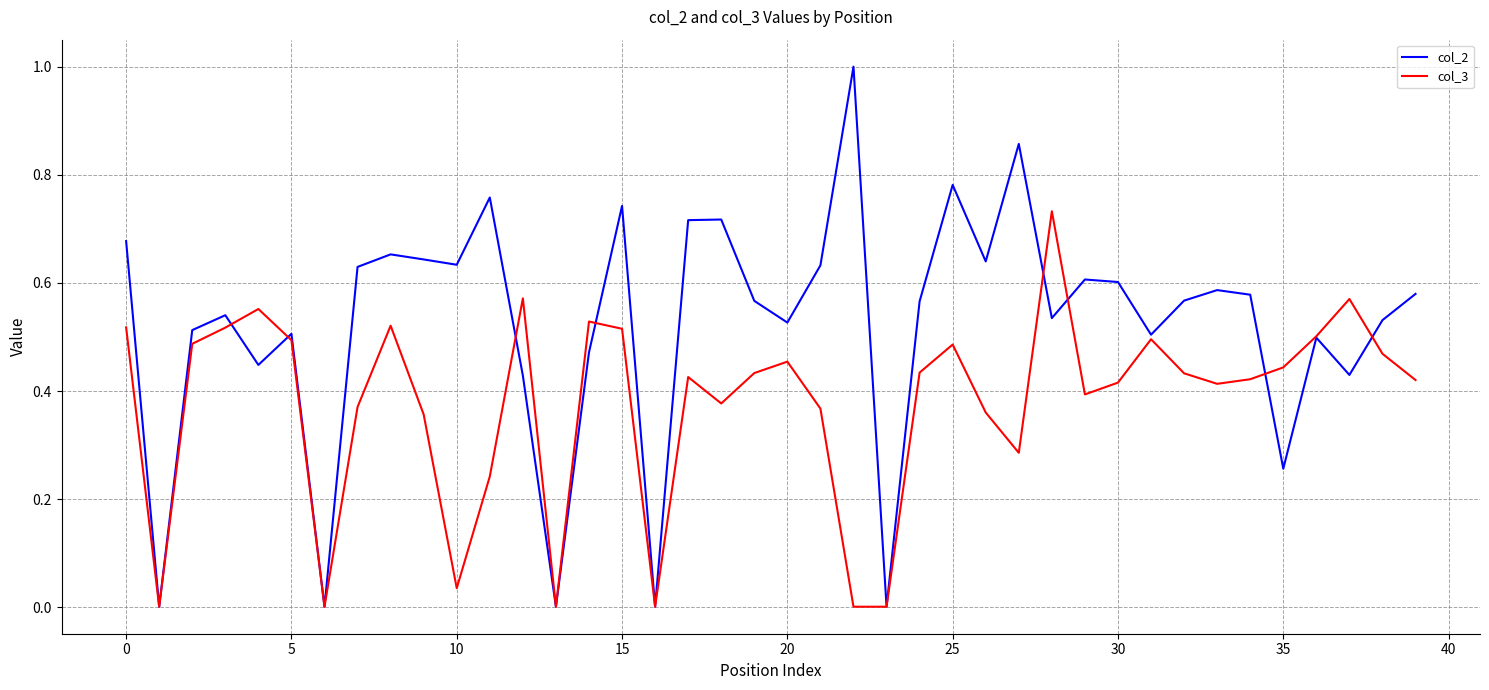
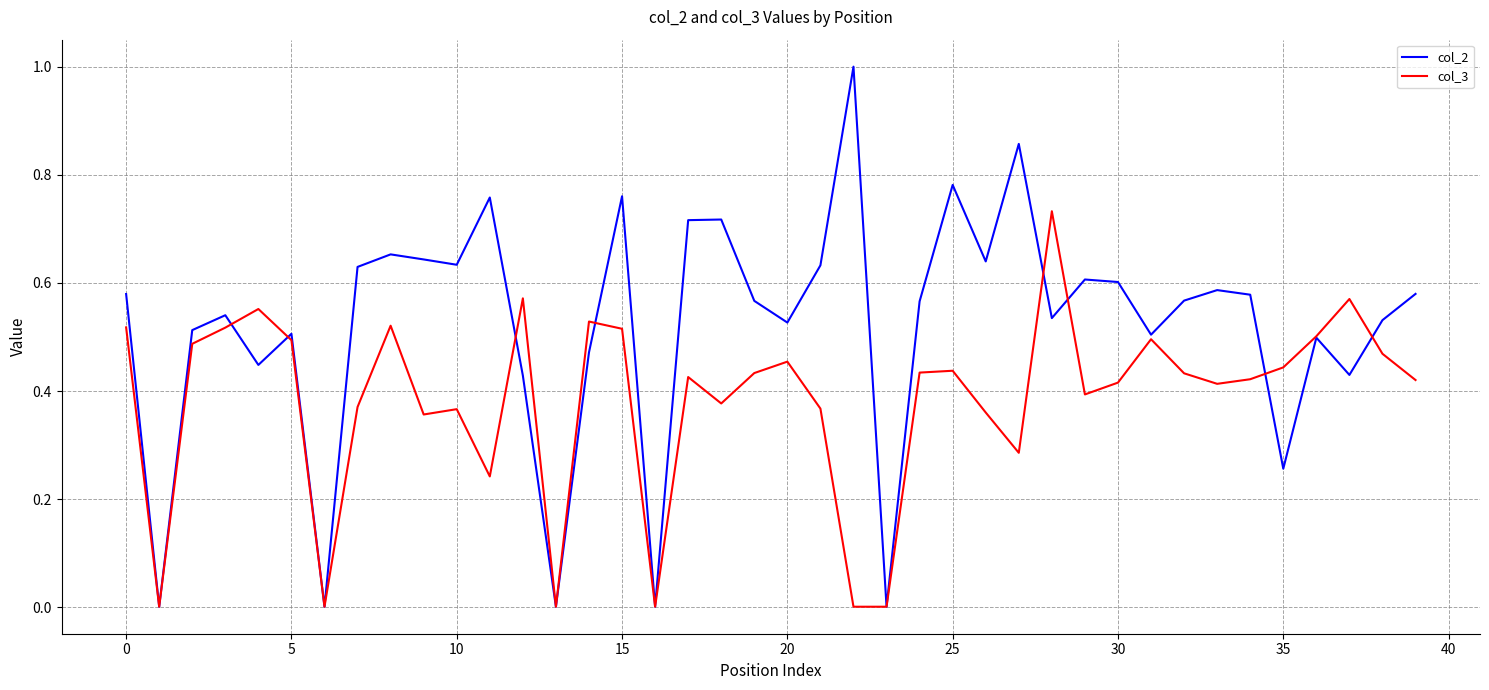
col_2, 0: 0.68 -> 0.58
col_3, 10: 0.04 -> 0.37
col_2, 15: 0.74 -> 0.76
col_3, 25: 0.49 -> 0.44
